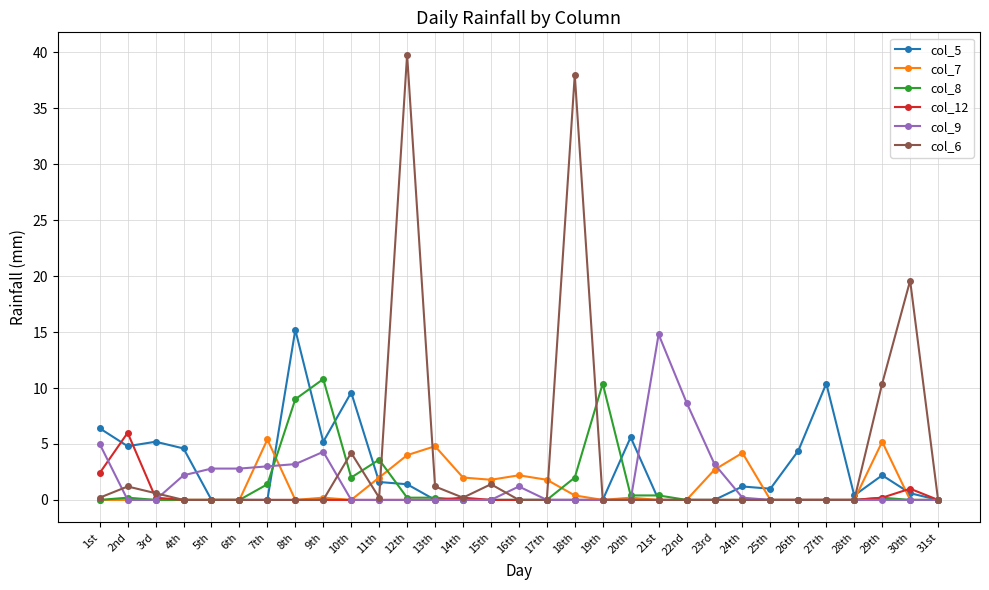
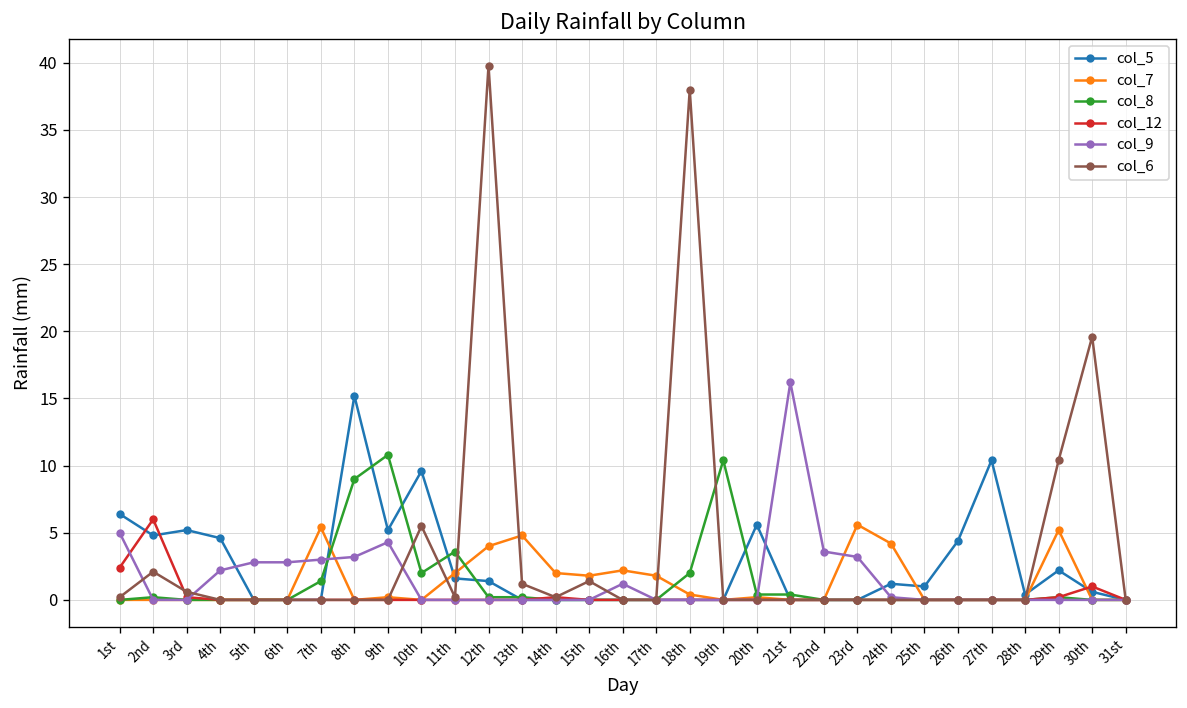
col_6, 2nd: 1.2 -> 2.1
col_6, 10th: 4.2 -> 5.5
col_9, 21st: 14.8 -> 16.2
col_9, 22nd: 8.7 -> 3.6
col_7, 23rd: 2.7 -> 5.6
